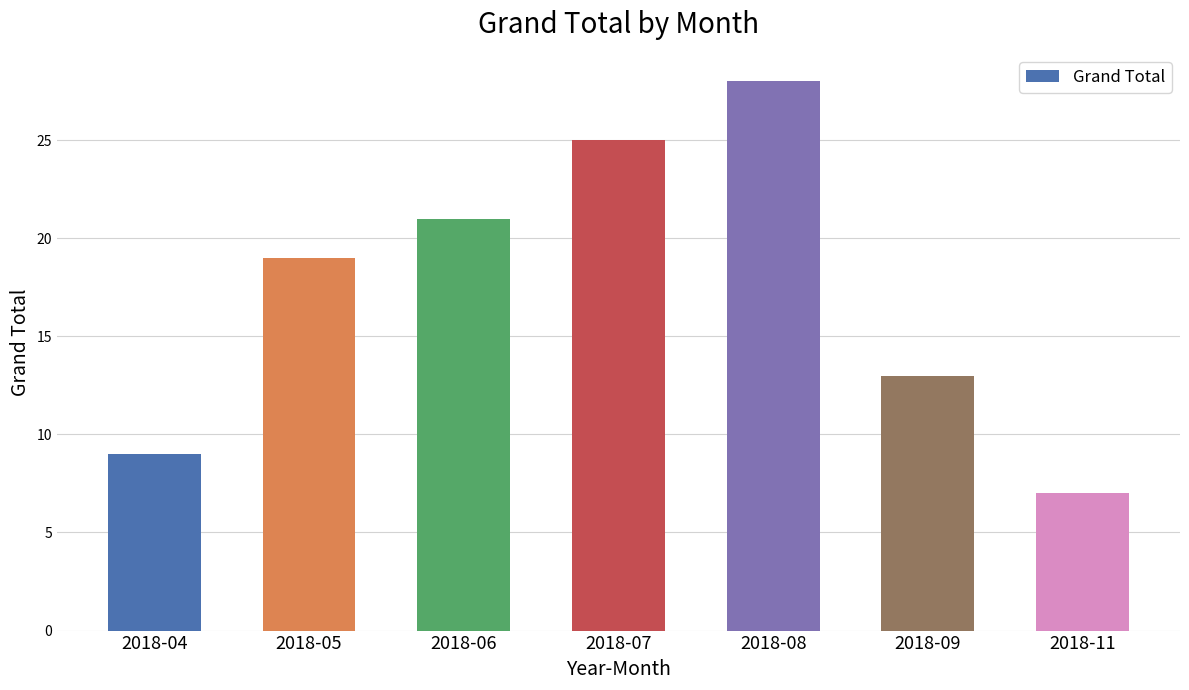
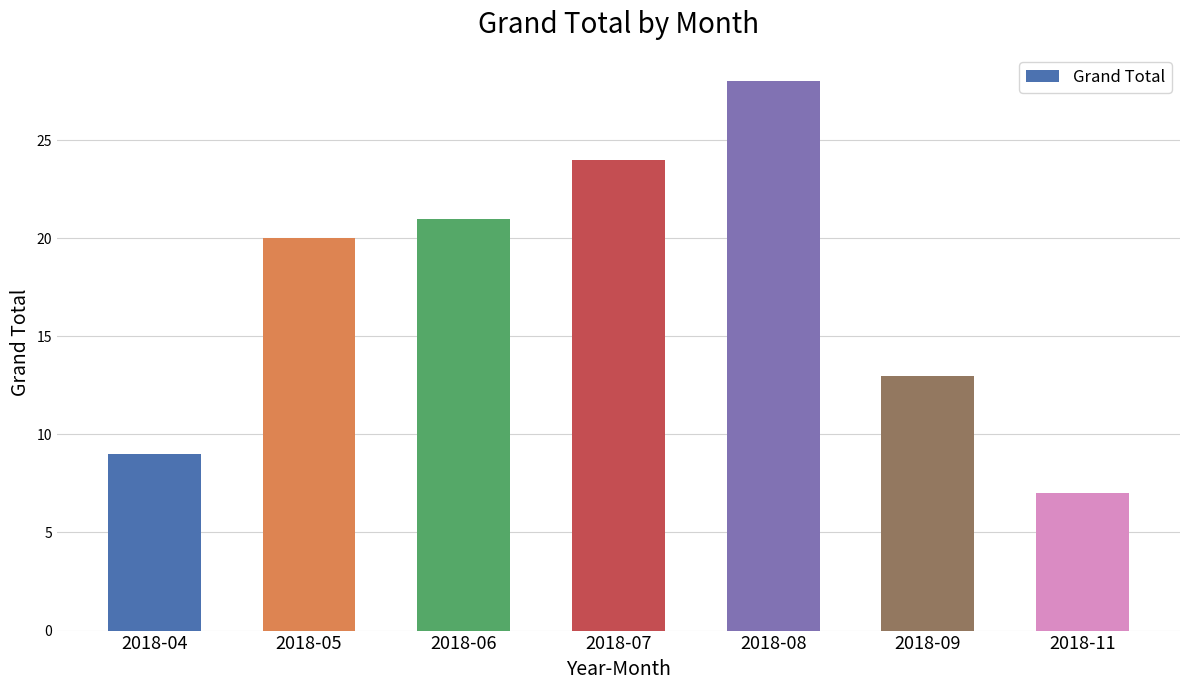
2018-05: 19 -> 20
2018-07: 25 -> 24
